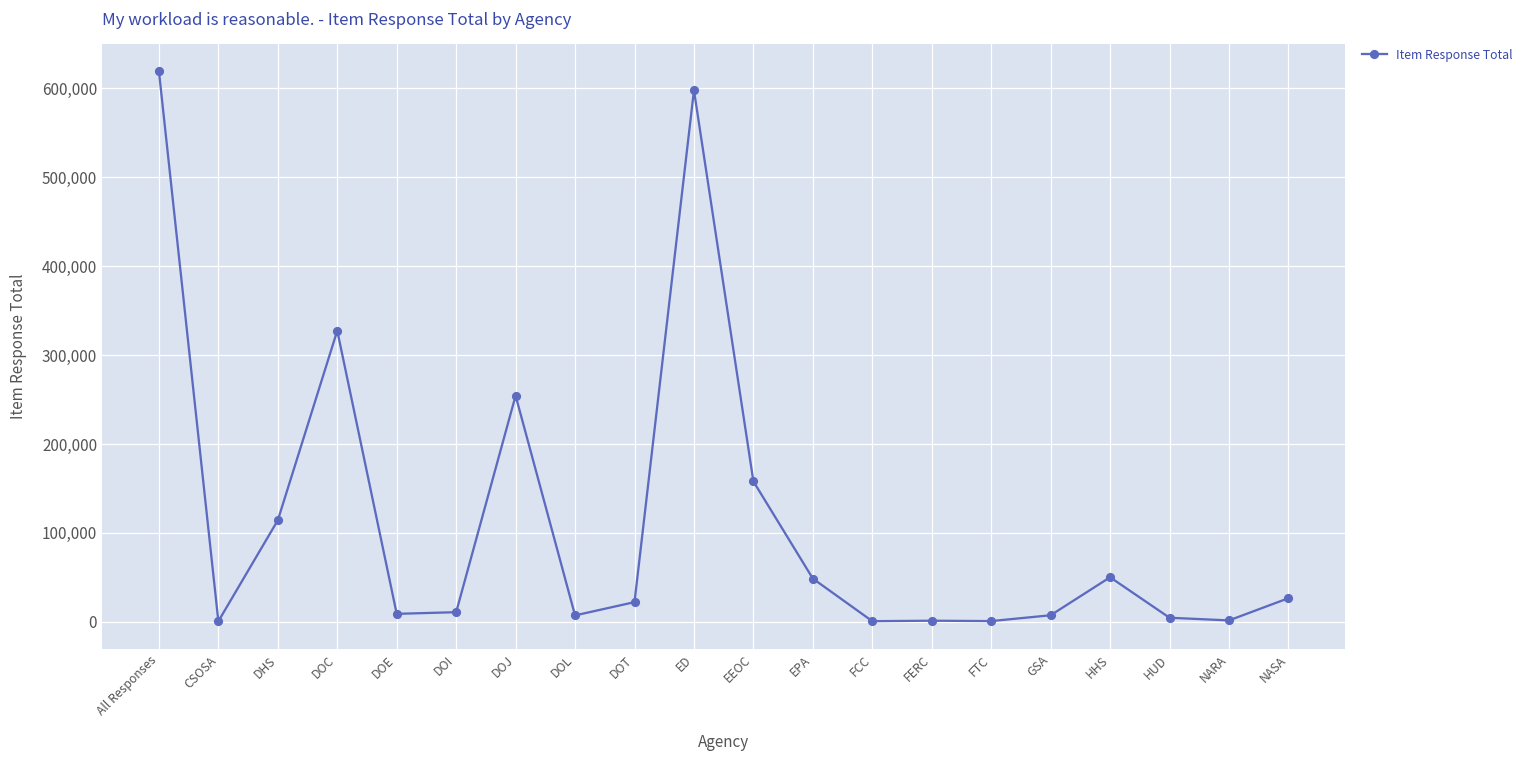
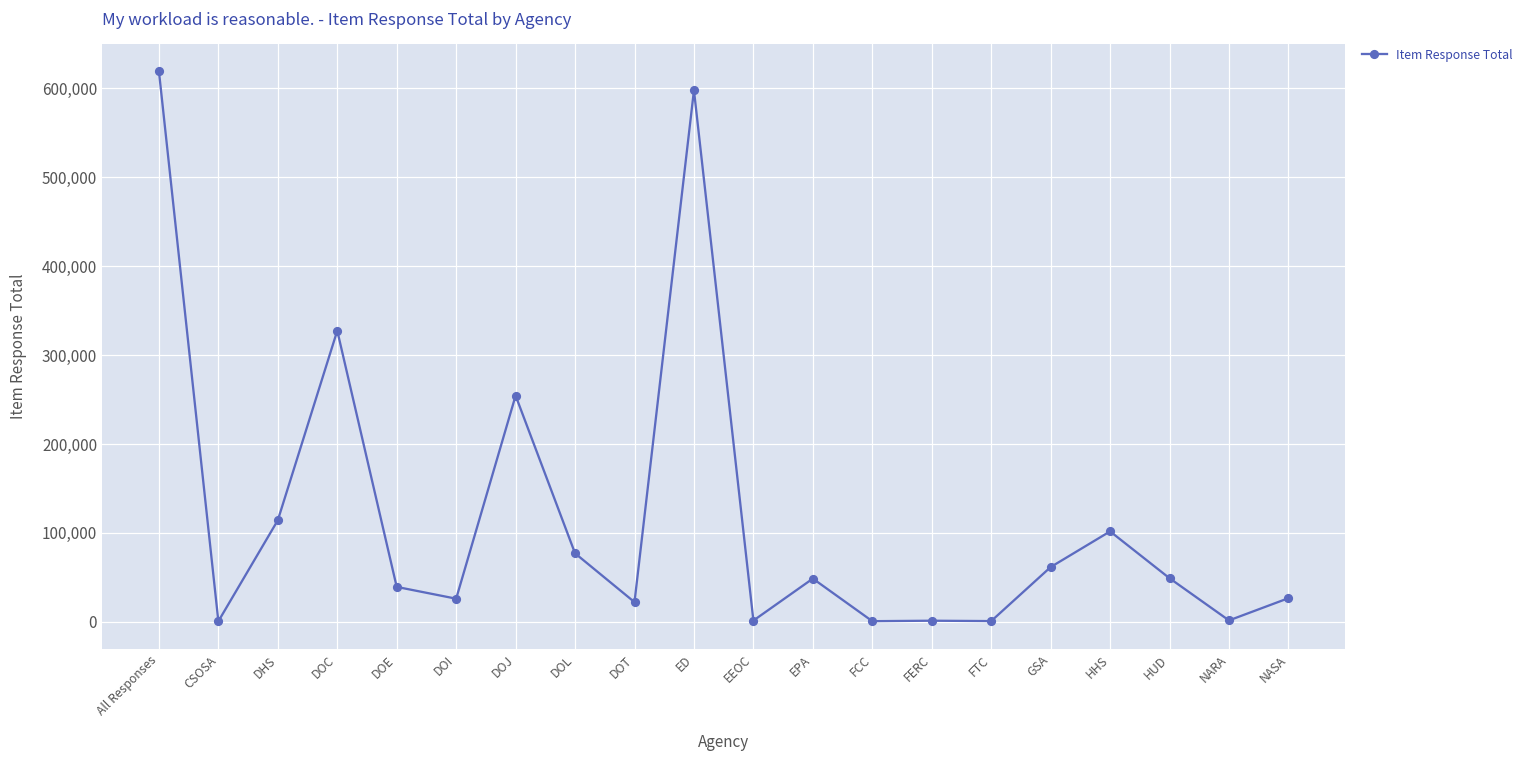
DOE: 10,000 -> 40,000
DOI: 10,000 -> 30,000
DOL: 10,000 -> 80,000
EEOC: 160,000 -> 0
GSA: 10,000 -> 60,000
HHS: 50,000 -> 100,000
HUD: 0 -> 50,000
